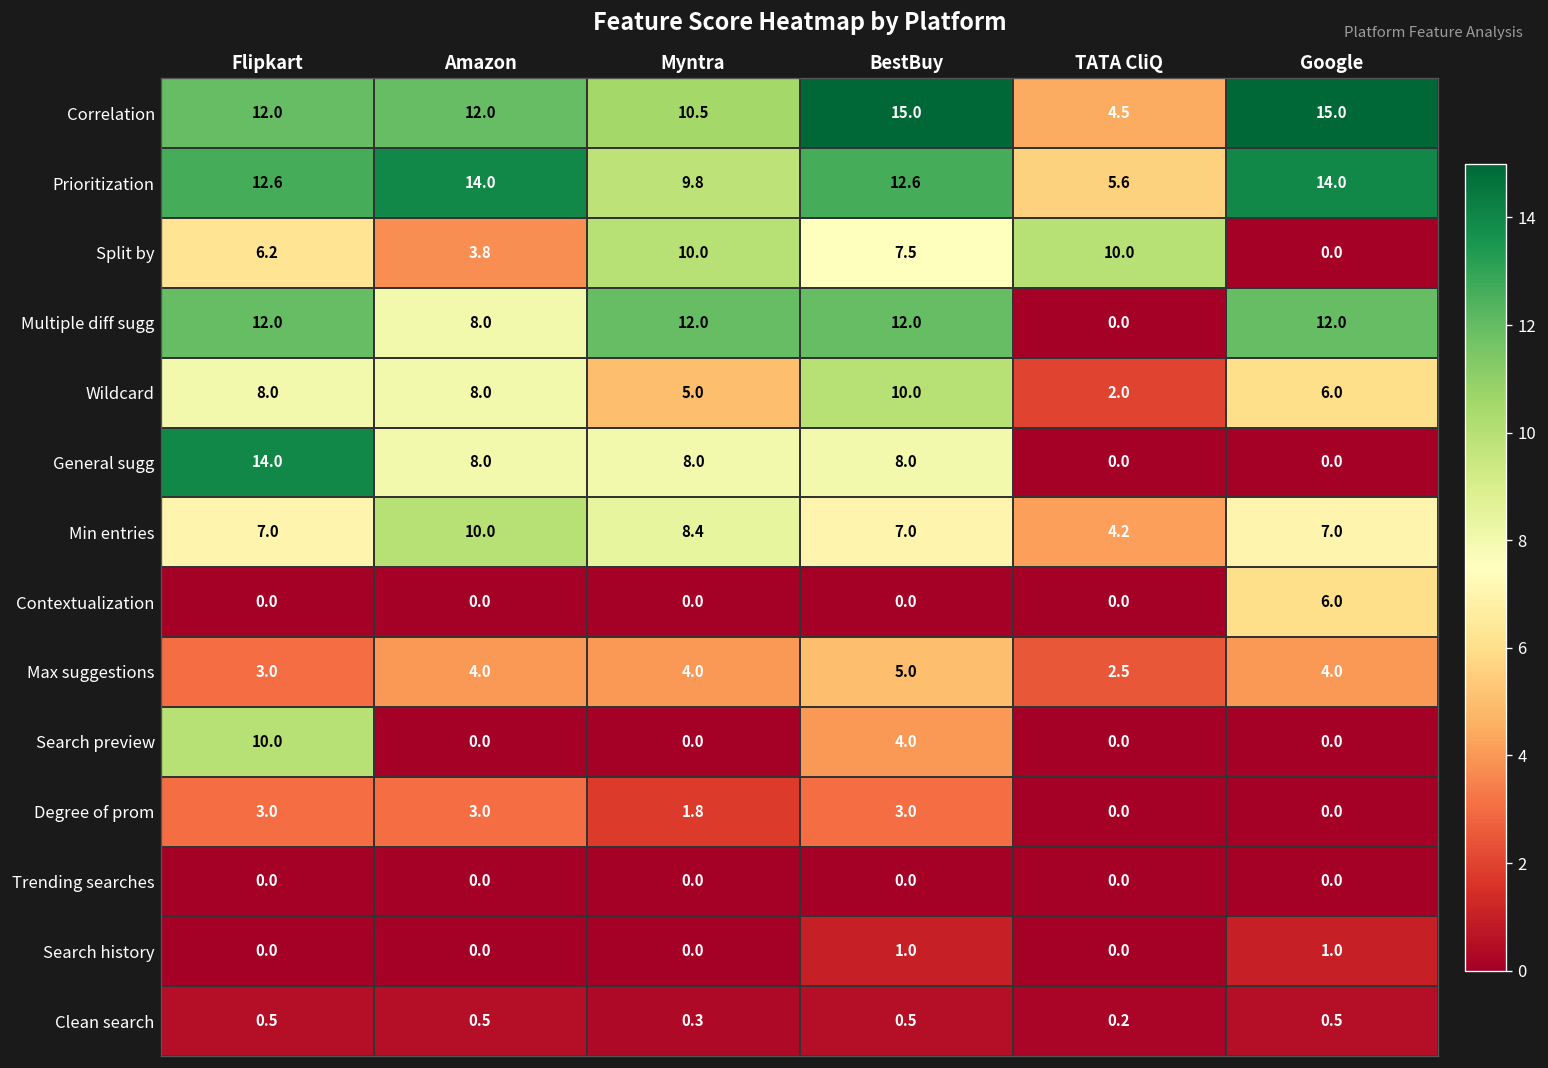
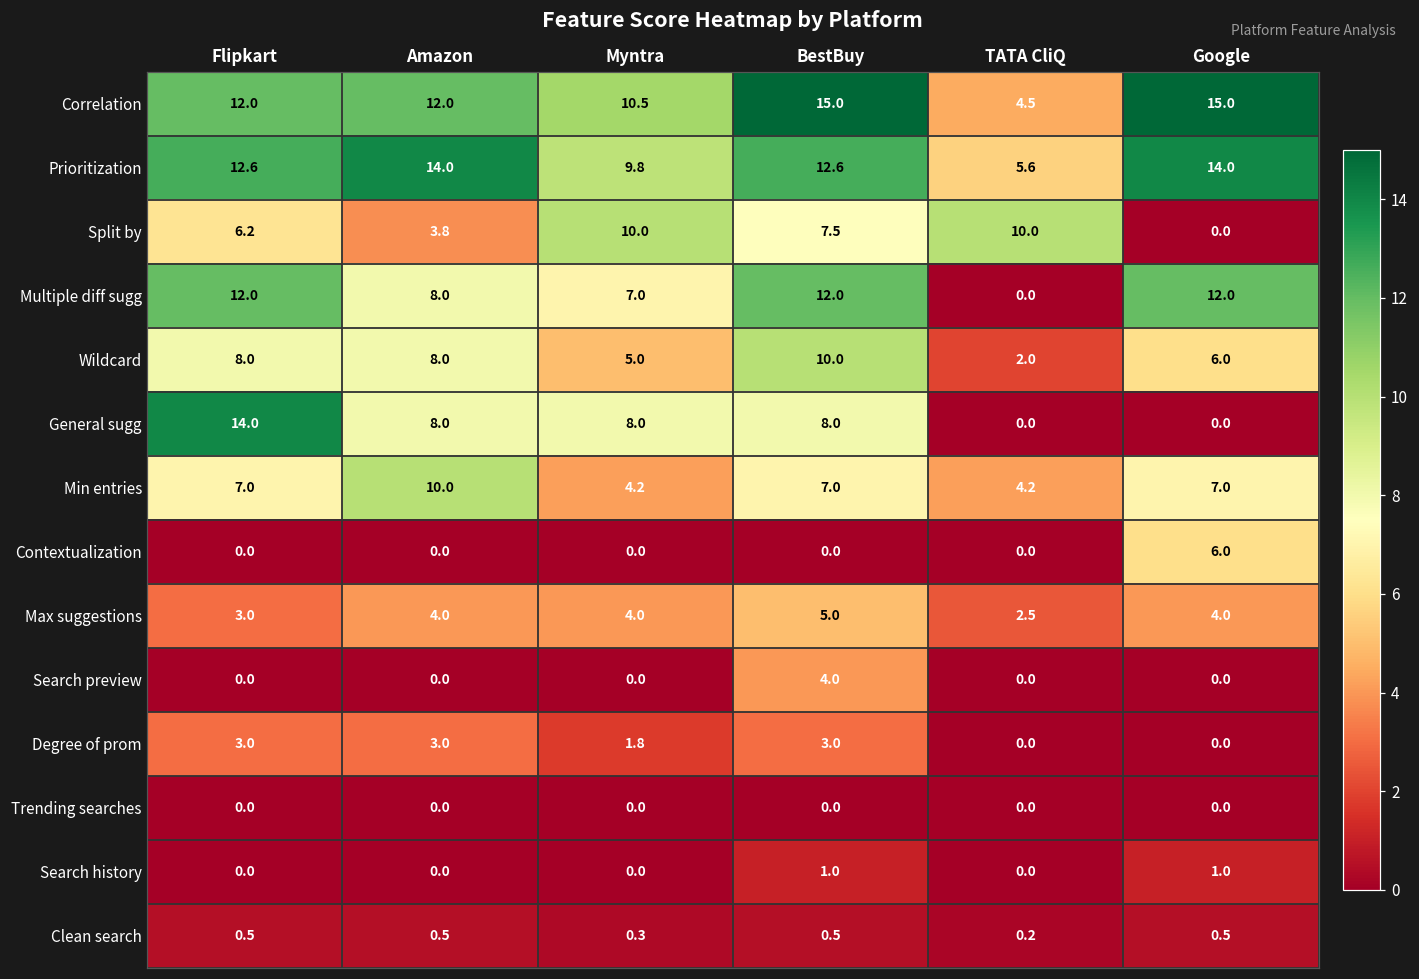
Multiple diff sugg, Myntra: 12.0 -> 7.0
Min entries, Myntra: 8.4 -> 4.2
Search preview, Flipkart: 10.0 -> 0.0
